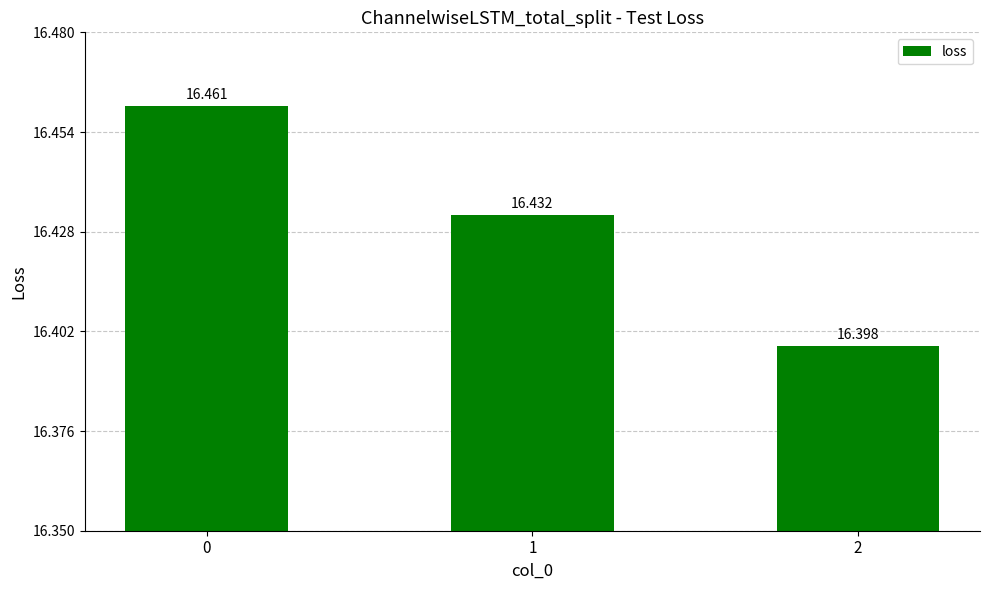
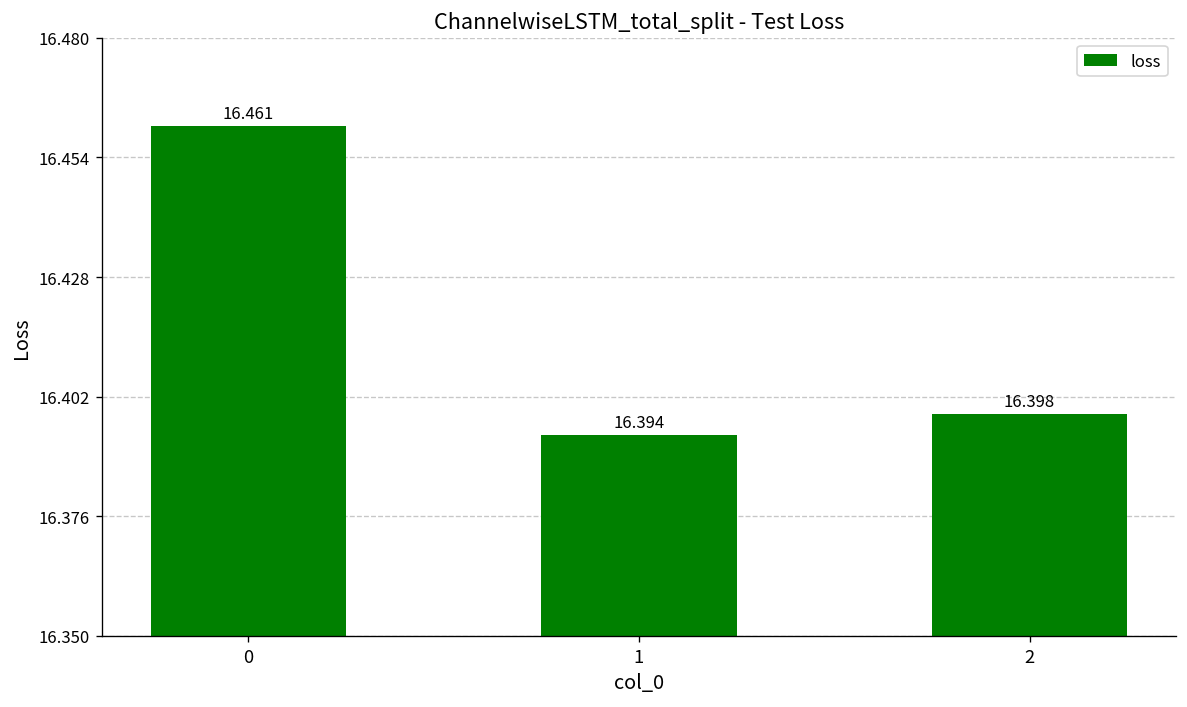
1: 16.432 -> 16.394
